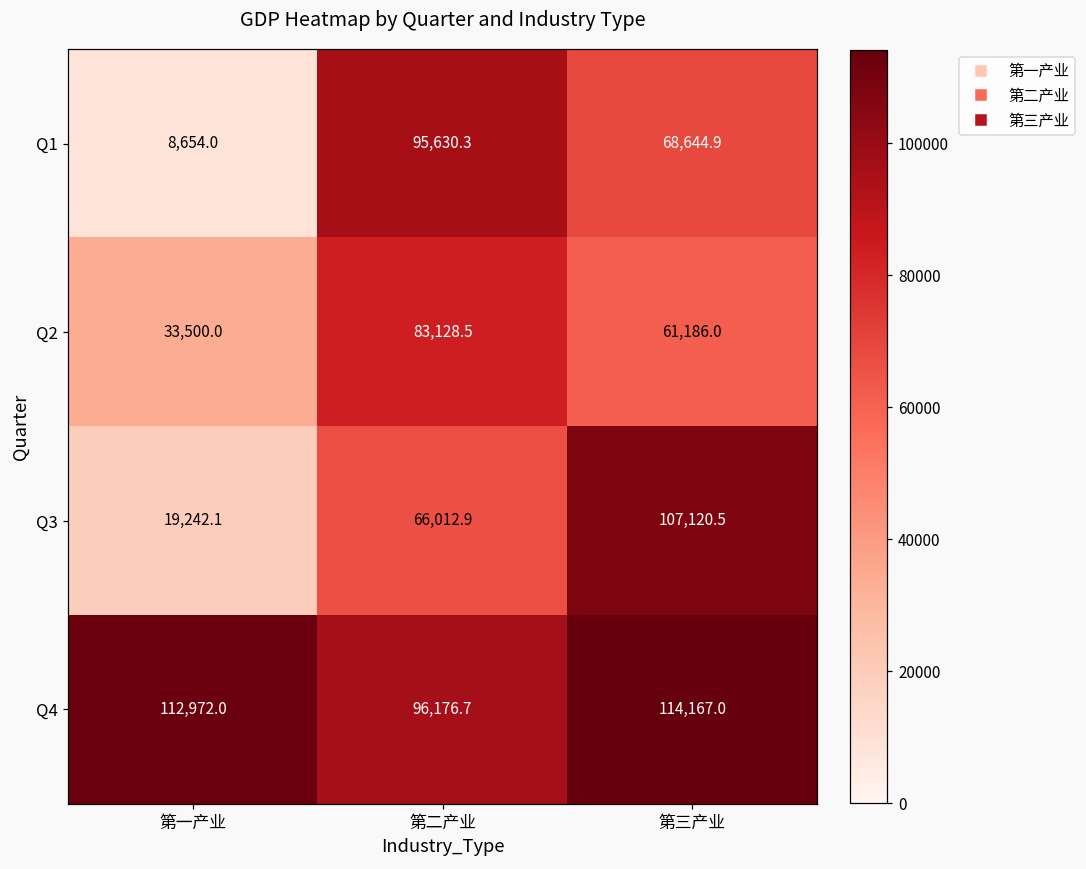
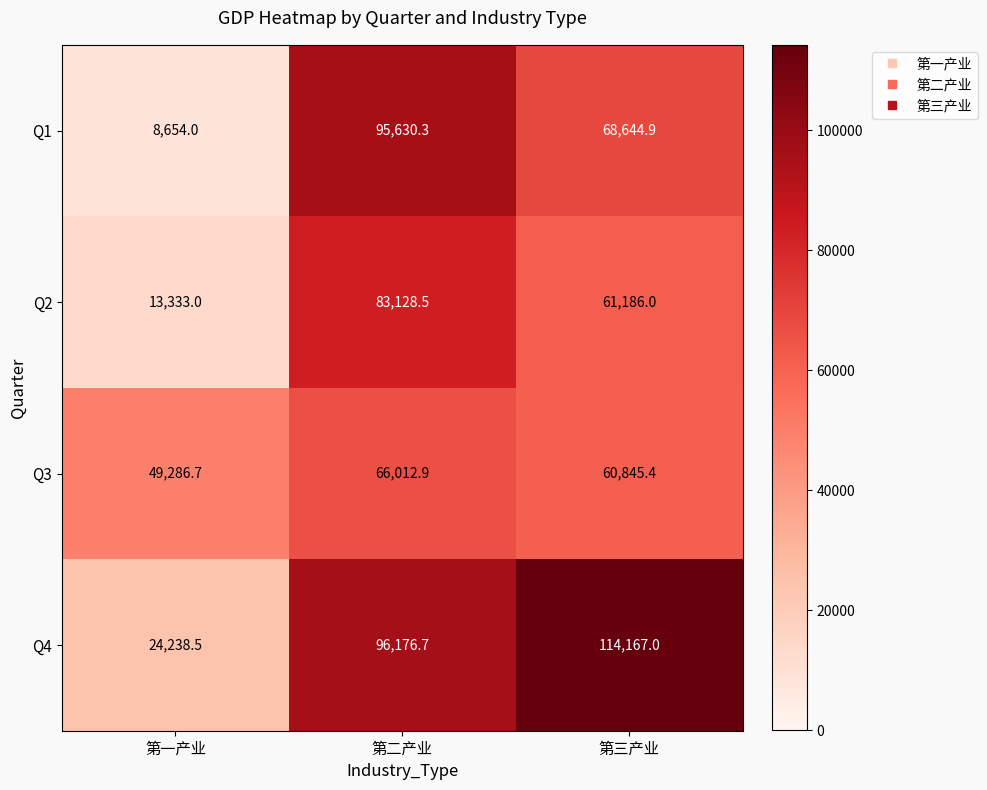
Q2, 第一产业: 33,500.0 -> 13,333.0
Q3, 第一产业: 19,242.1 -> 49,286.7
Q3, 第三产业: 107,120.5 -> 60,845.4
Q4, 第一产业: 112,972.0 -> 24,238.5
